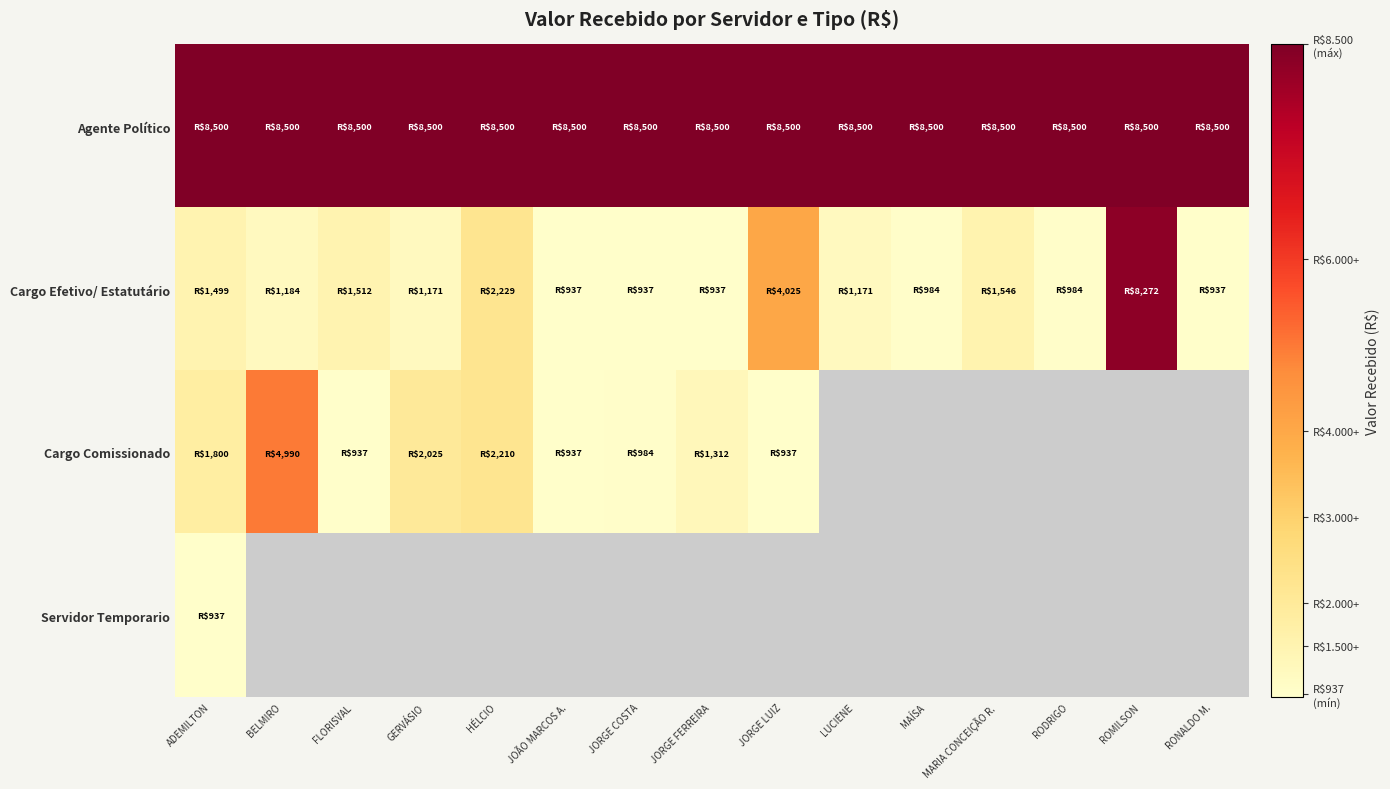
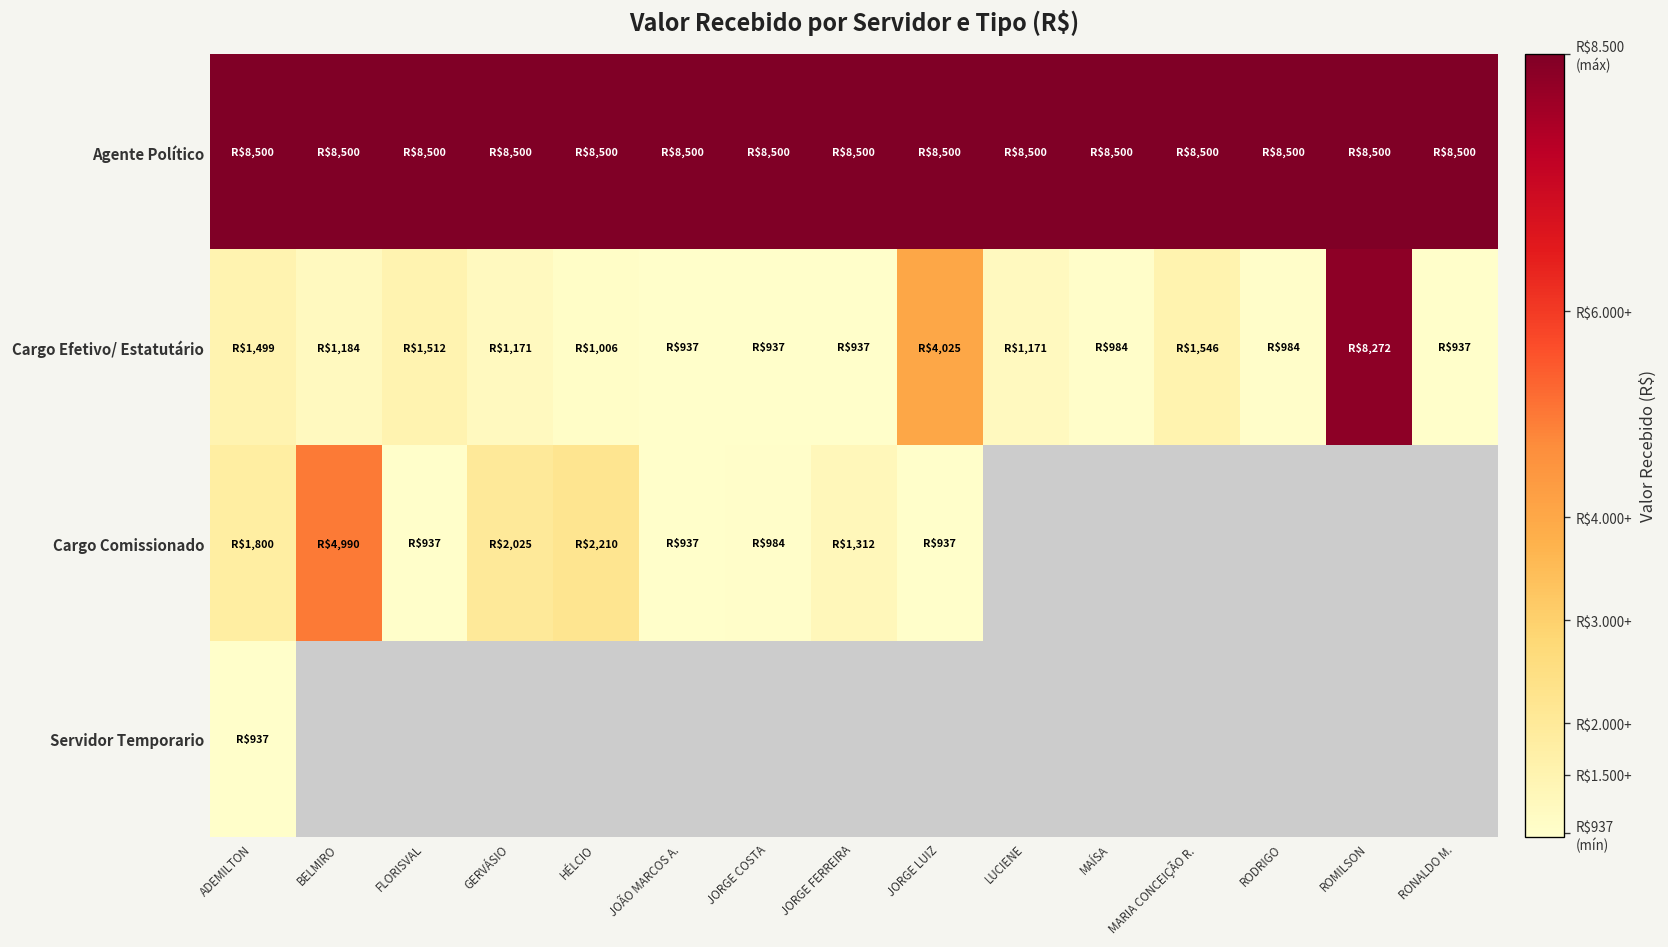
Cargo Efetivo/ Estatutário, HÉLCIO: $2,229 -> $1,006
